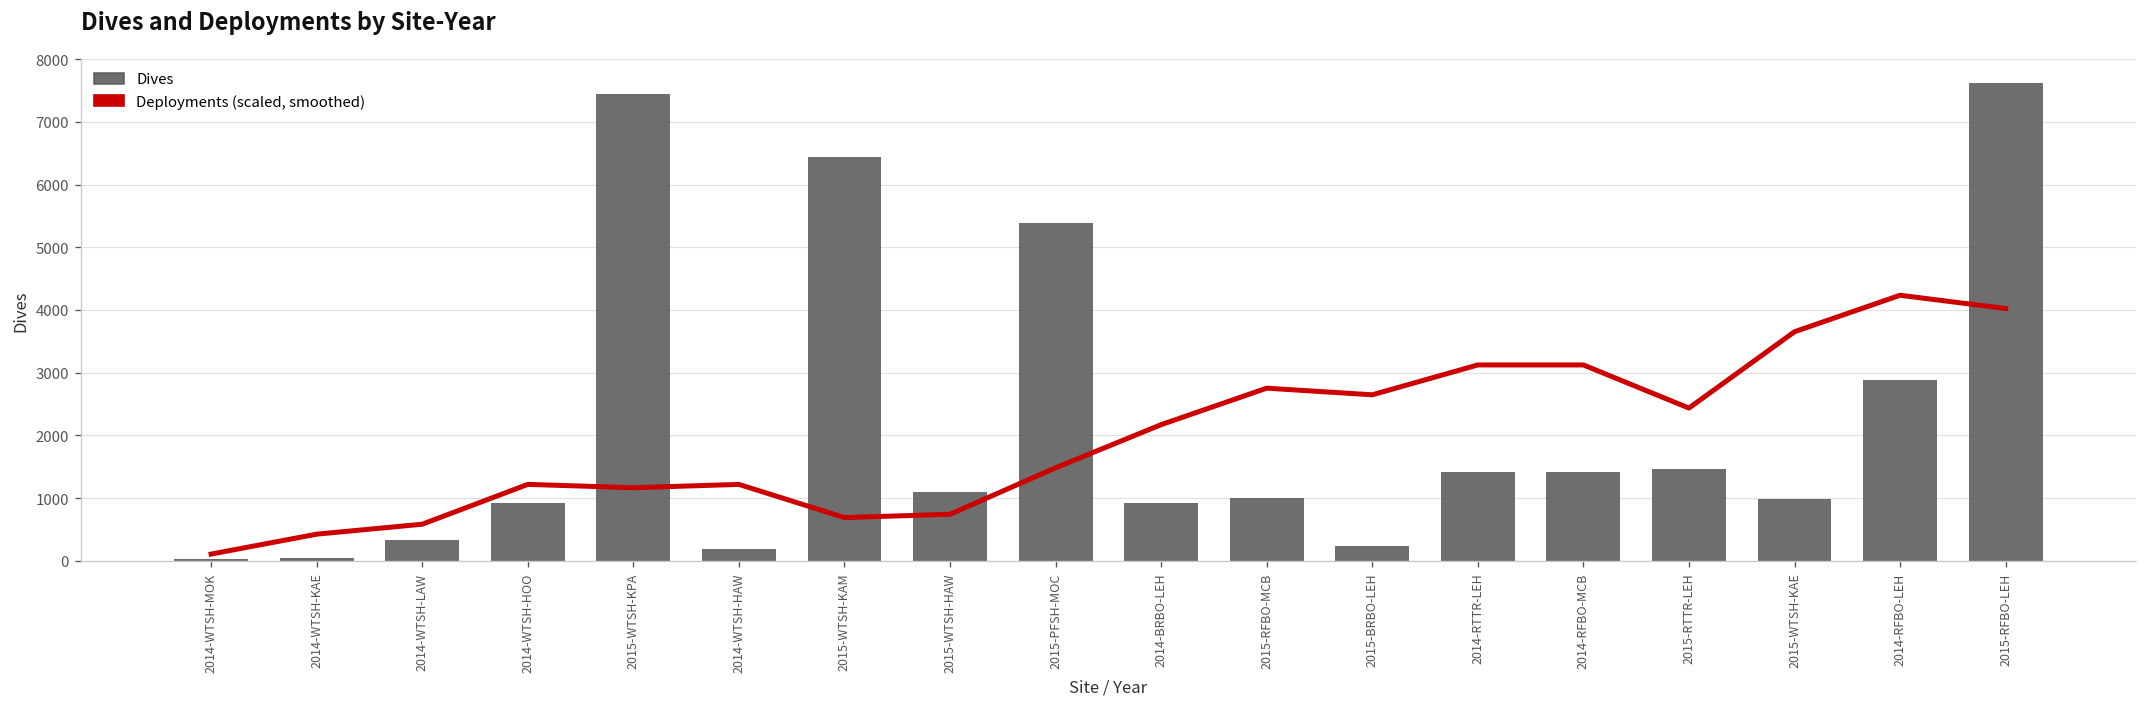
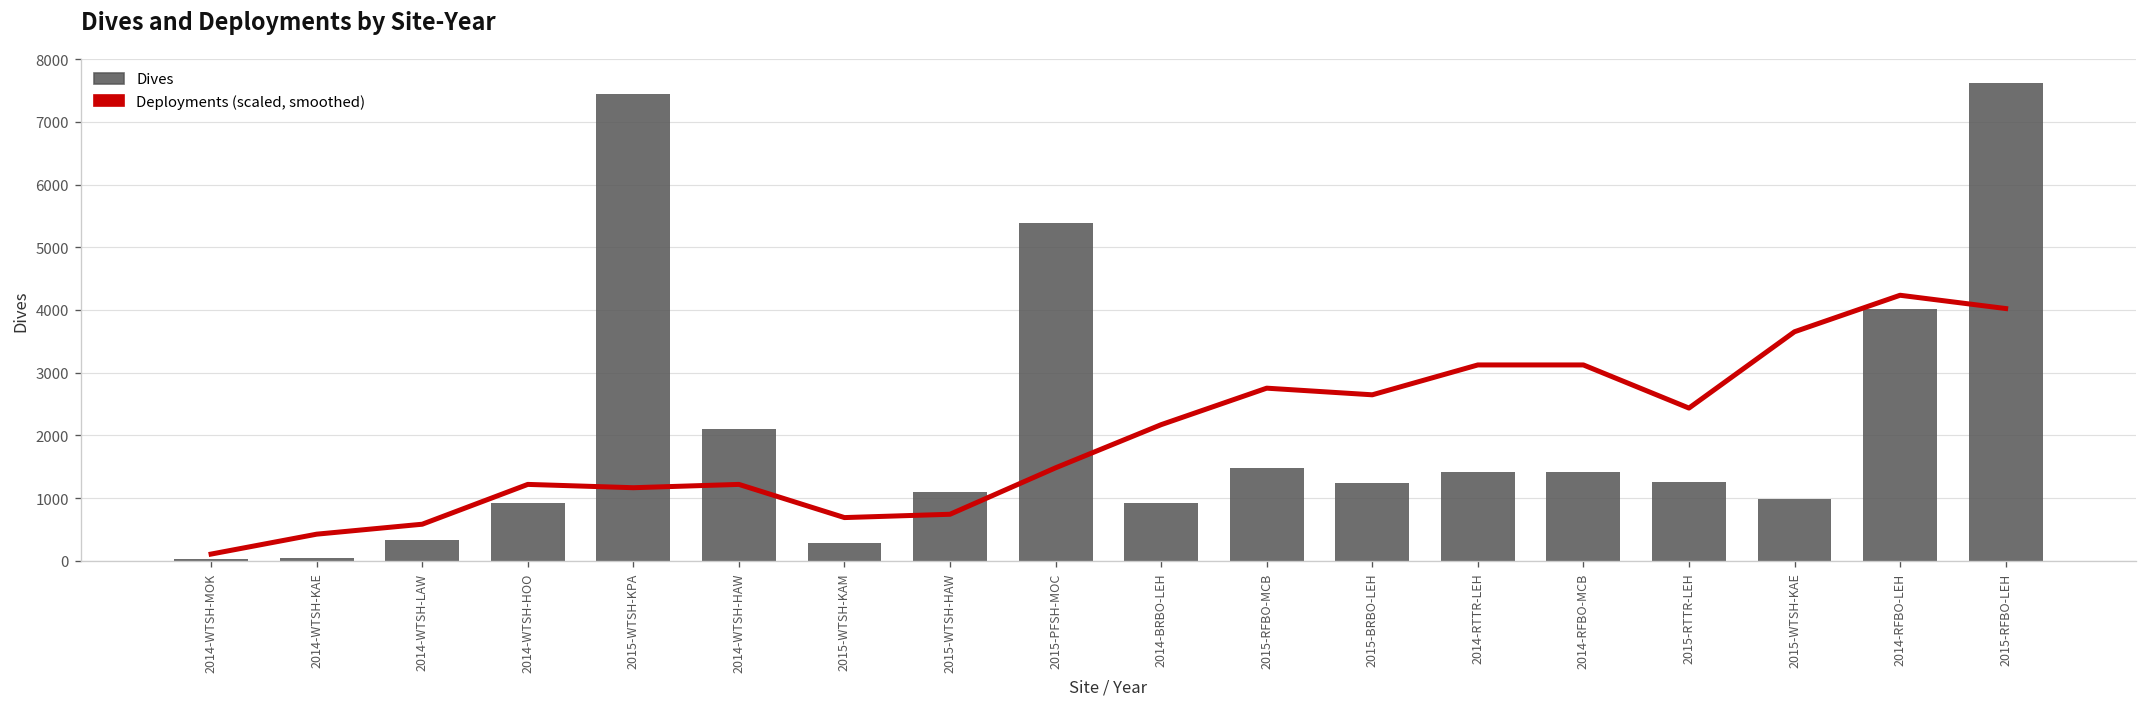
Dives, 2014-WTSH-HAW: 200 -> 2100
Dives, 2015-WTSH-KAM: 6400 -> 300
Dives, 2015-RFBO-MCB: 1000 -> 1500
Dives, 2015-BRBO-LEH: 200 -> 1200
Dives, 2015-RTTR-LEH: 1500 -> 1300
Dives, 2014-RFBO-LEH: 2900 -> 4000
